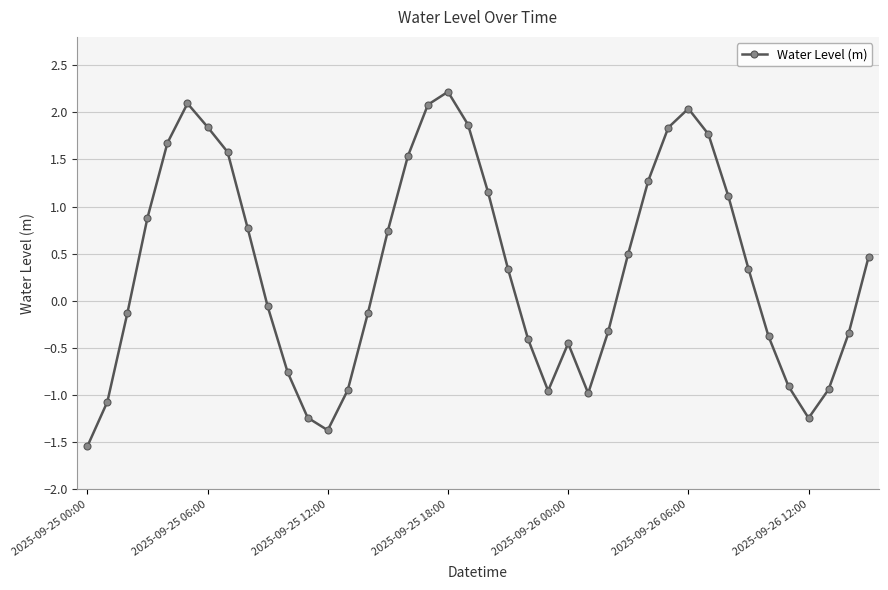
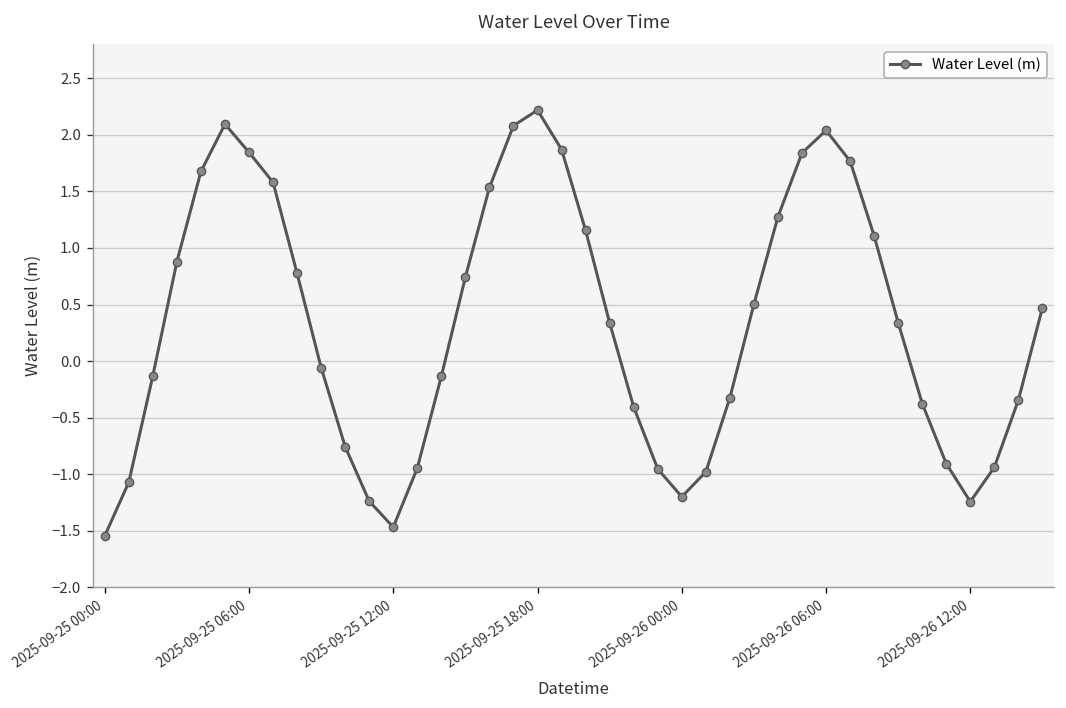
2025-09-25 12:00: -1.4 -> -1.5
2025-09-26 00:00: -0.5 -> -1.2
